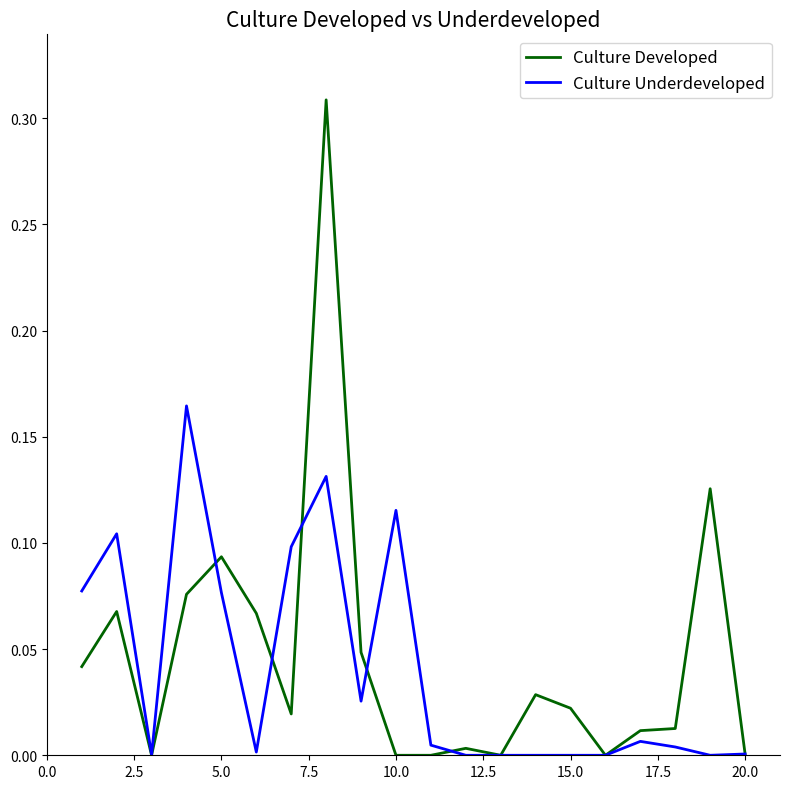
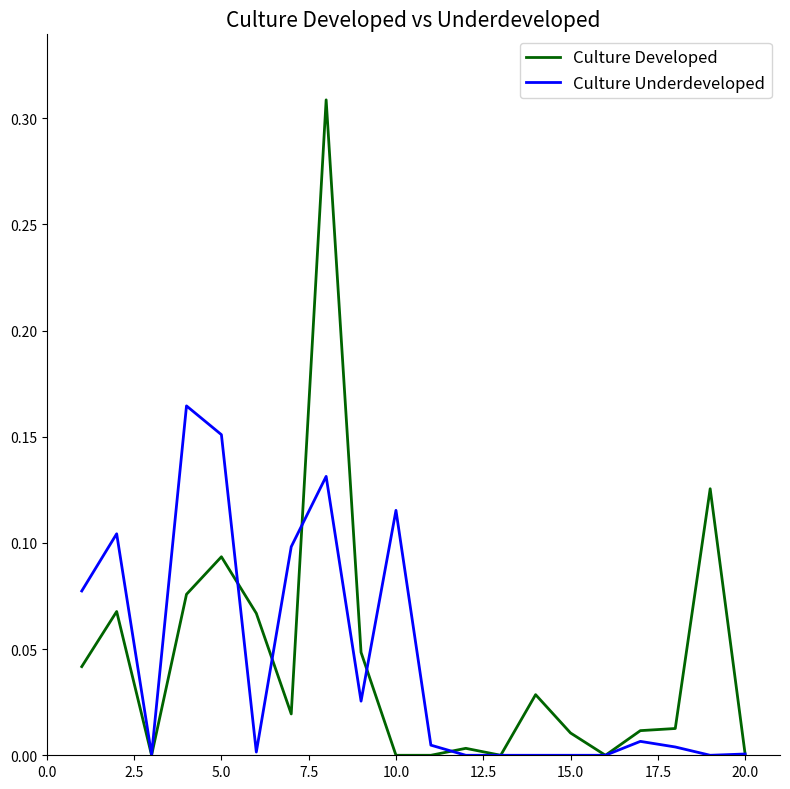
Culture Underdeveloped, 5.0: 0.077 -> 0.151
Culture Developed, 15.0: 0.022 -> 0.011
